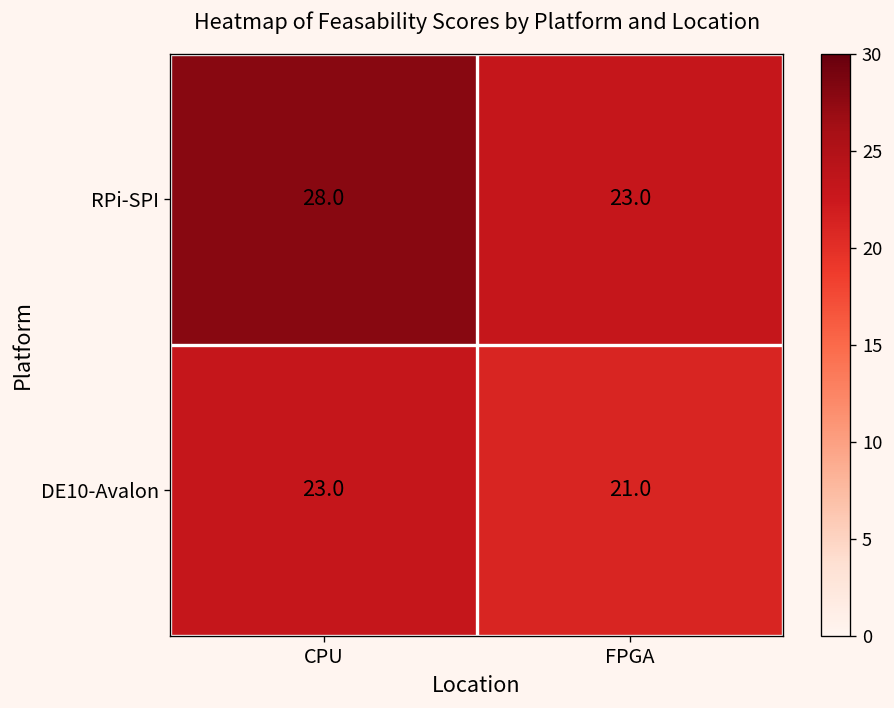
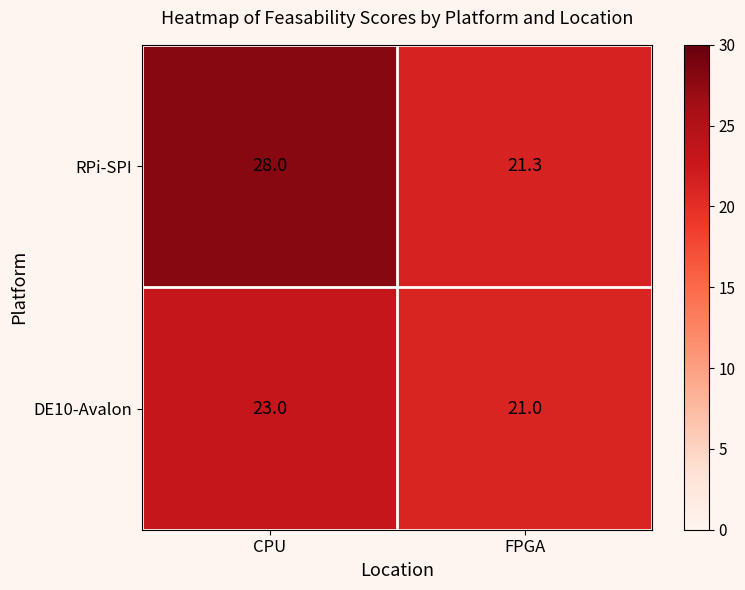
RPi-SPI, FPGA: 23.0 -> 21.3
